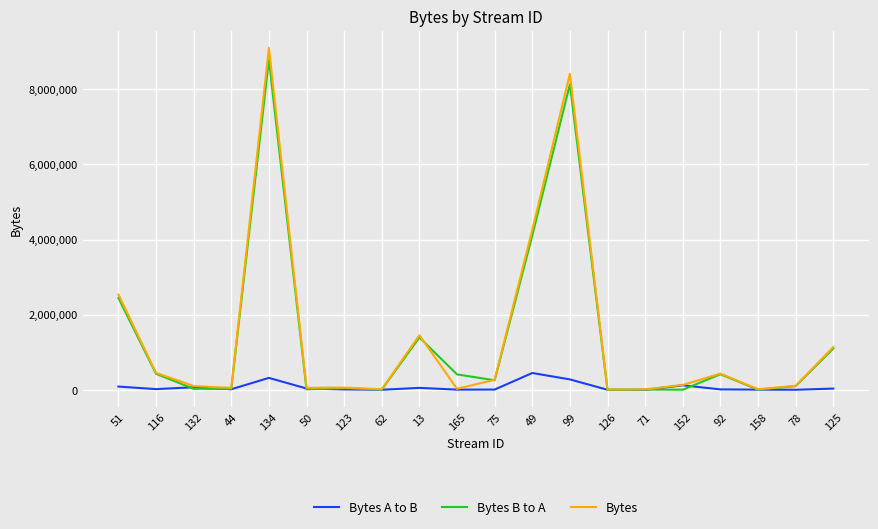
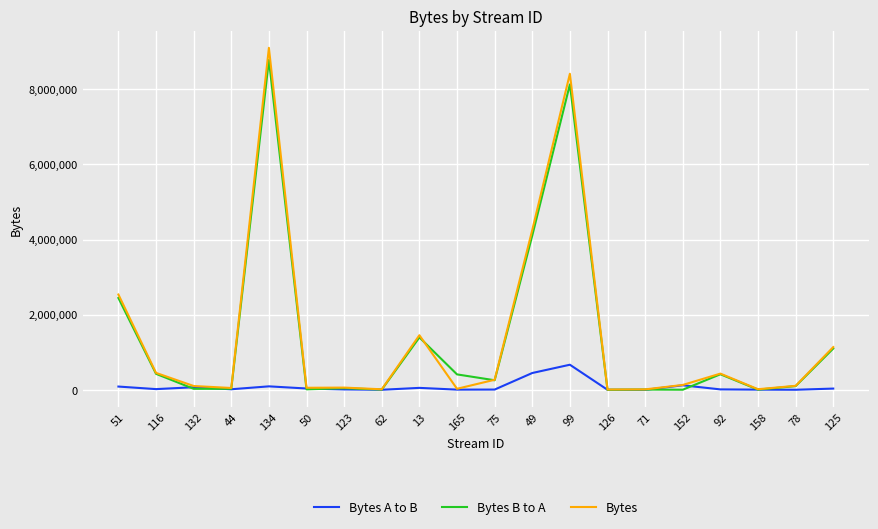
Bytes A to B, 134: 300,000 -> 100,000
Bytes A to B, 99: 300,000 -> 700,000
